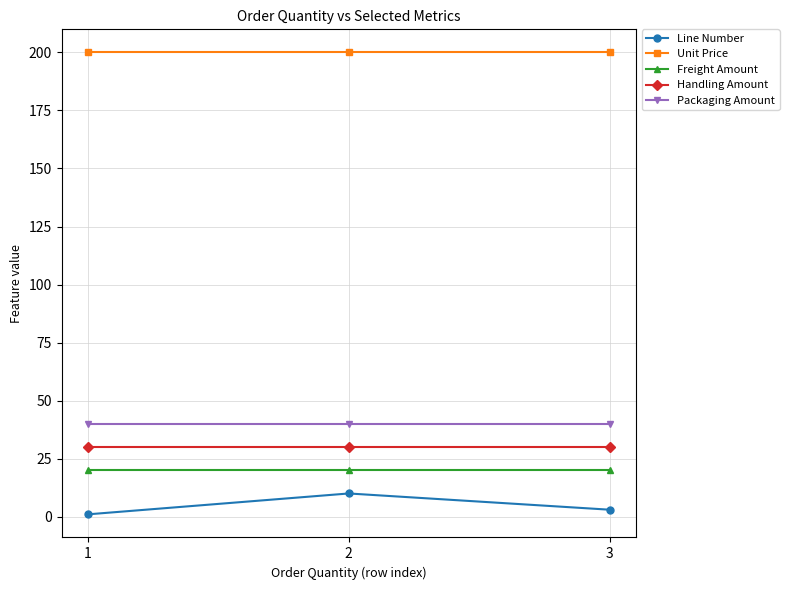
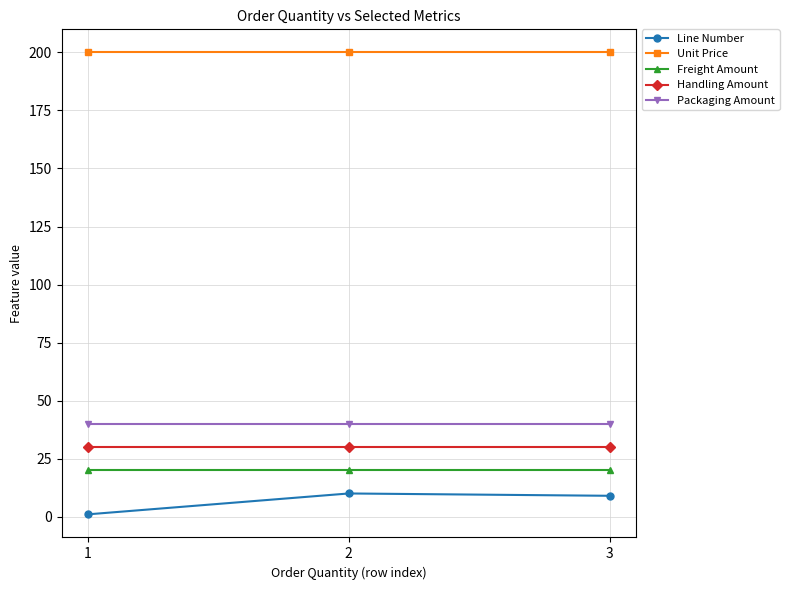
Line Number, 3: 3 -> 9
